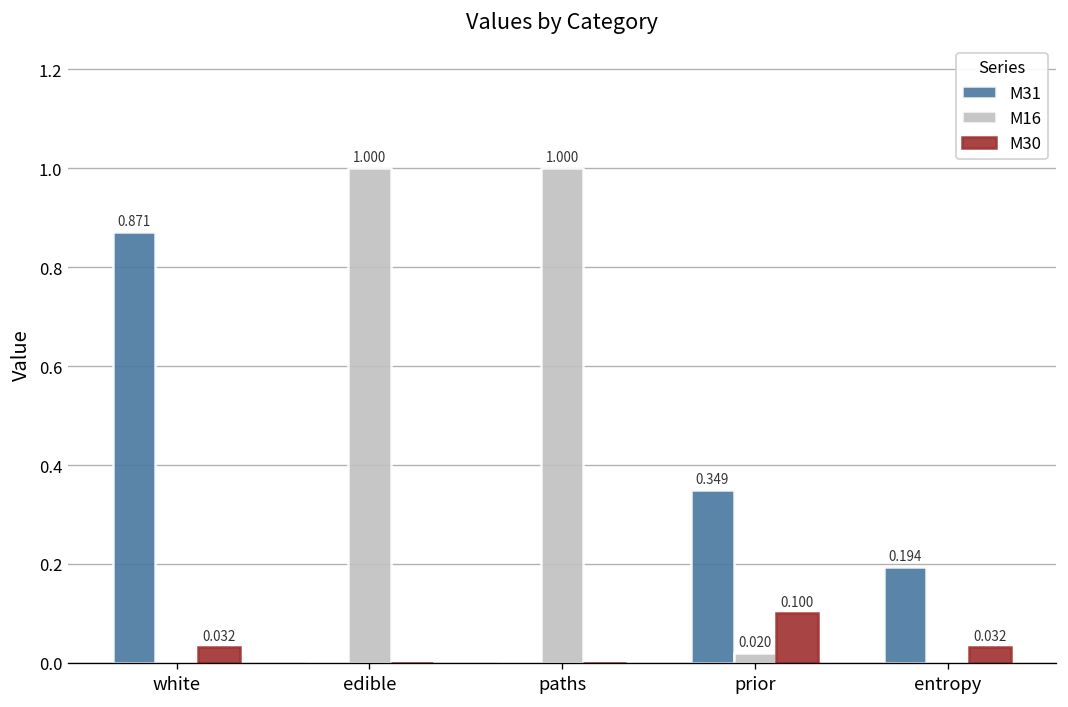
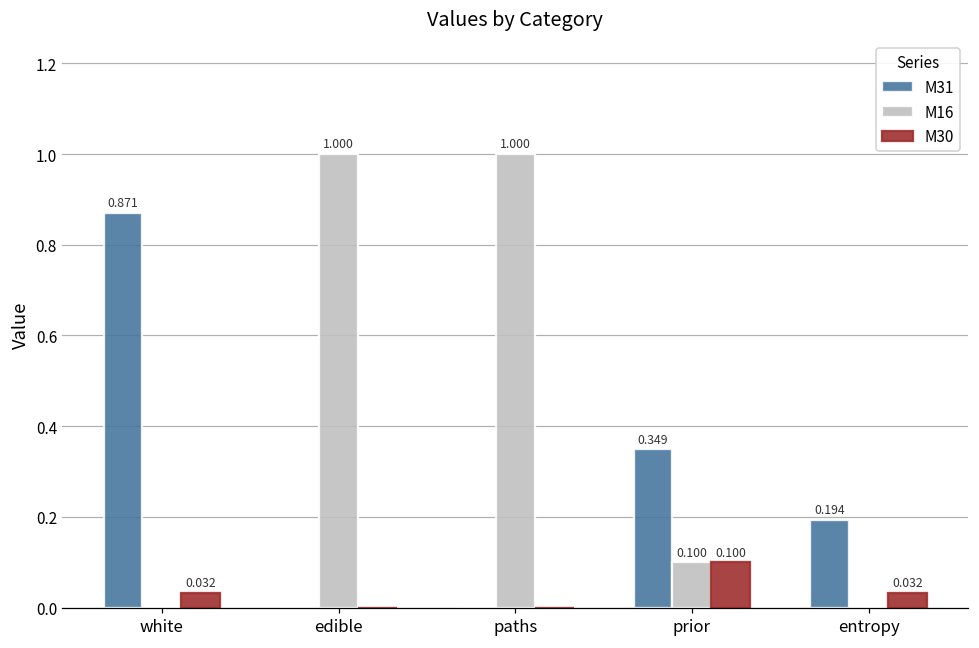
M16, prior: 0.020 -> 0.100
